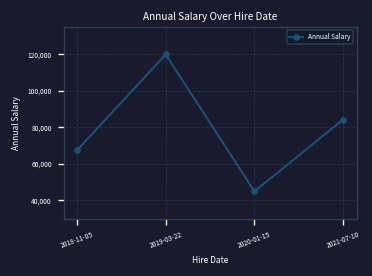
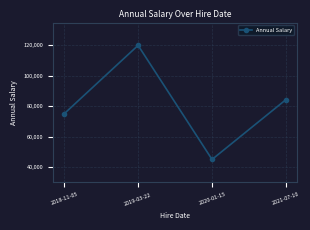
2018-11-05: 67,000 -> 75,000
